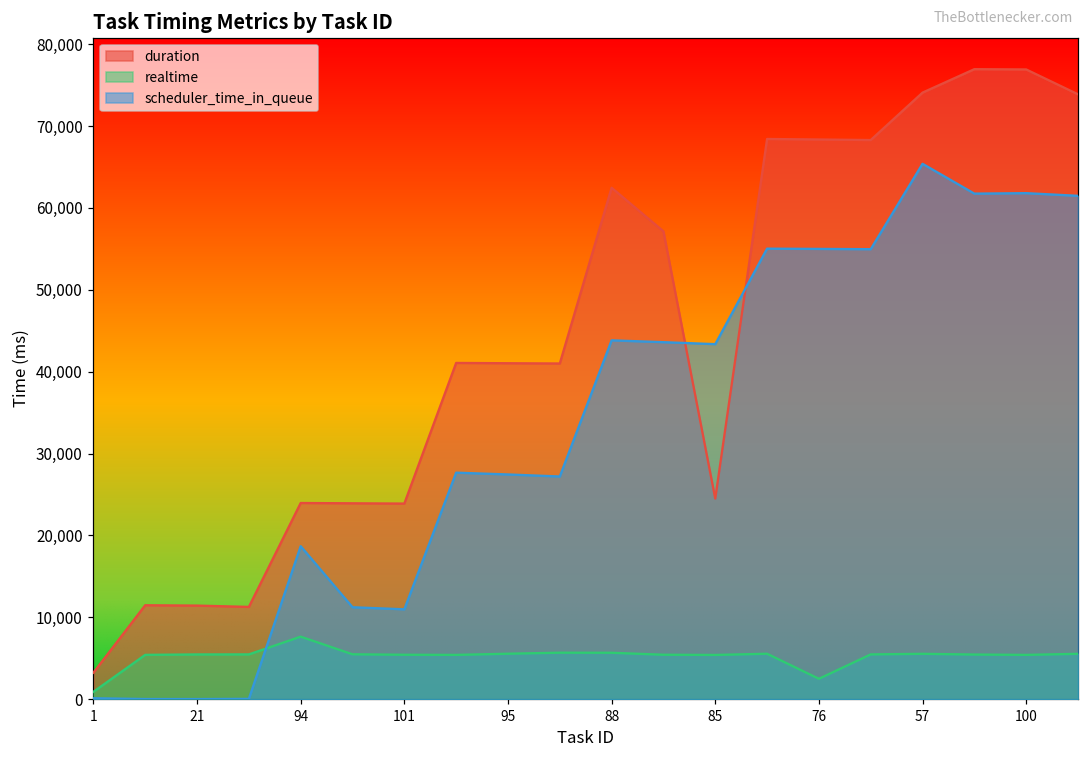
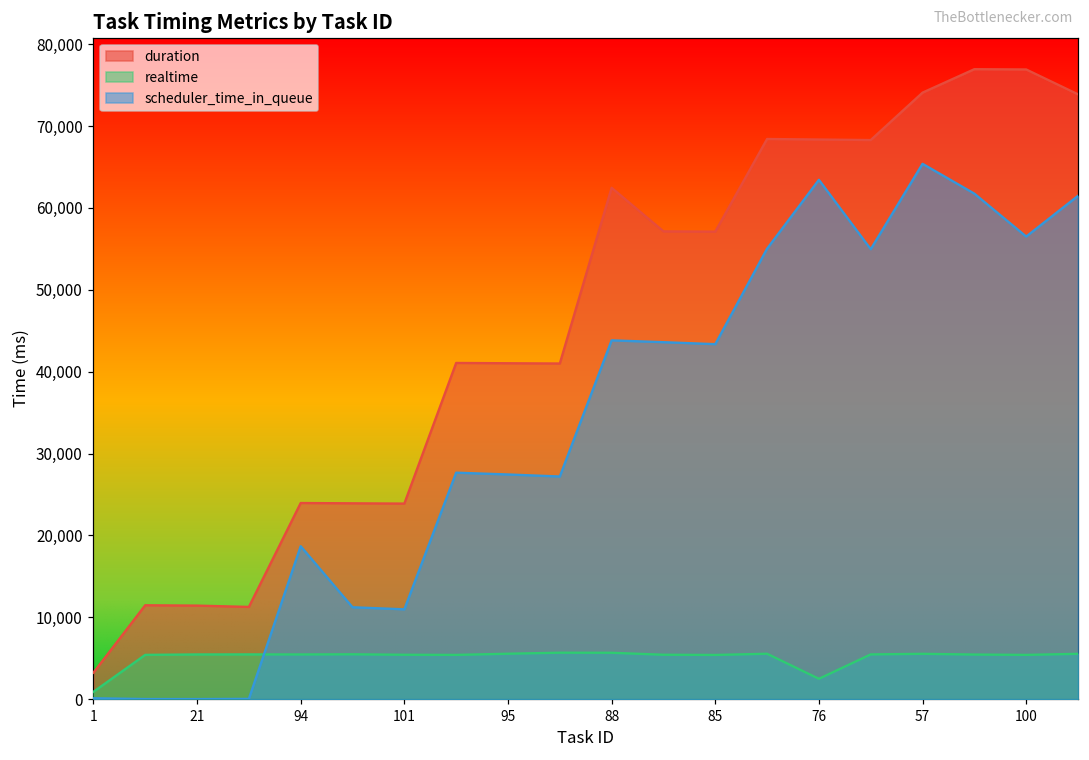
realtime, 94: 8,000 -> 5,000
duration, 85: 24,000 -> 57,000
scheduler_time_in_queue, 76: 55,000 -> 63,000
scheduler_time_in_queue, 100: 62,000 -> 56,000
